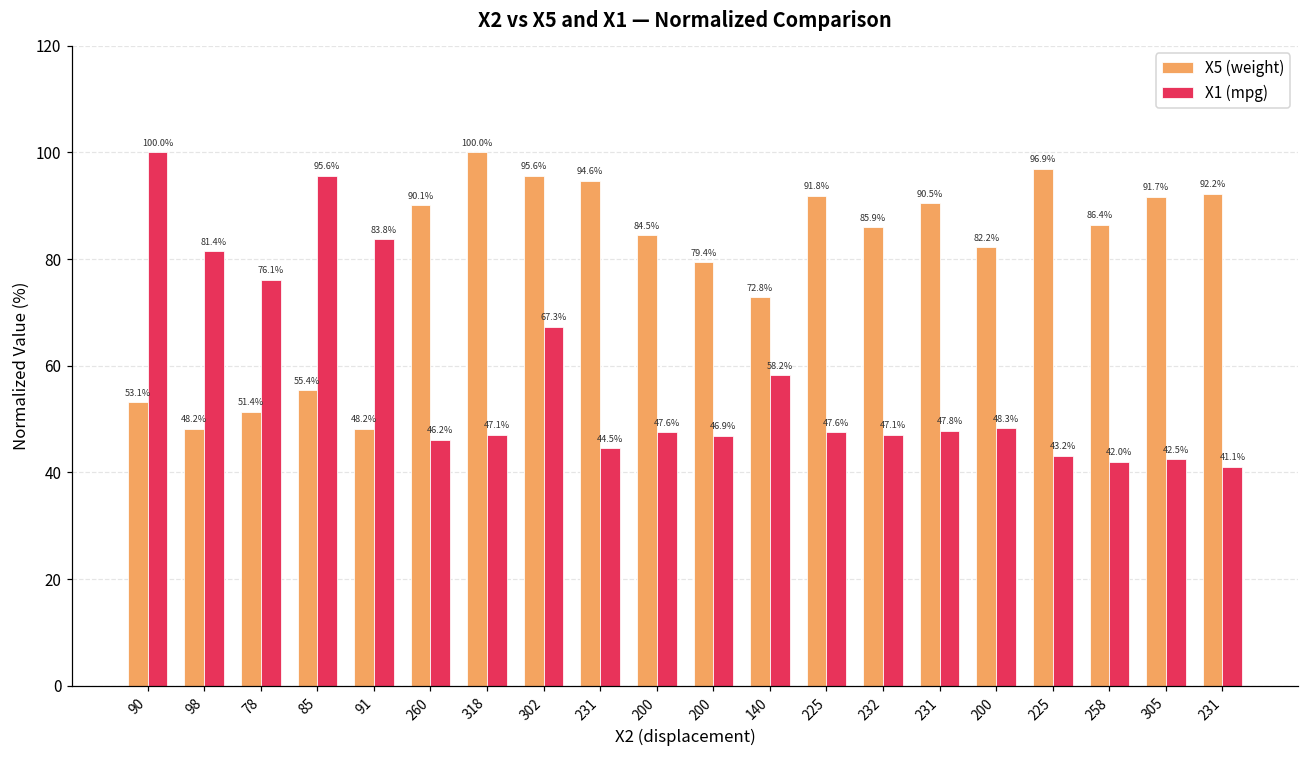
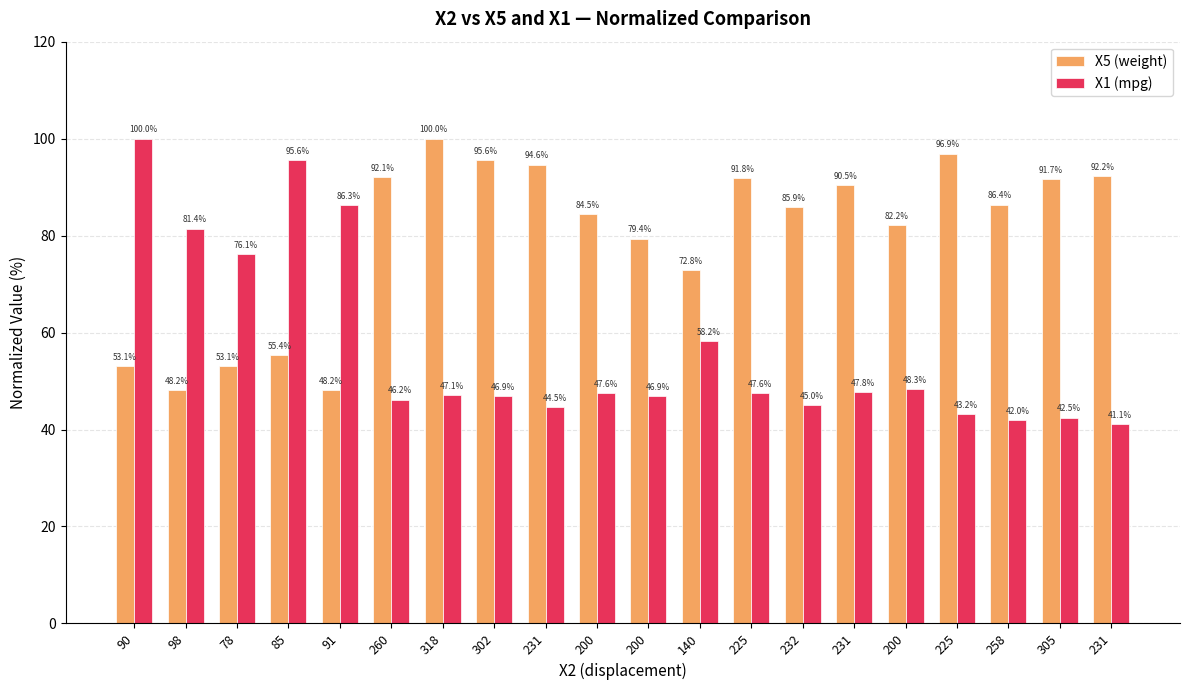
X5 (weight), 78: 51.4% -> 53.1%
X1 (mpg), 91: 83.8% -> 86.3%
X5 (weight), 260: 90.1% -> 92.1%
X1 (mpg), 302: 67.3% -> 46.9%
X1 (mpg), 232: 47.1% -> 45.0%
